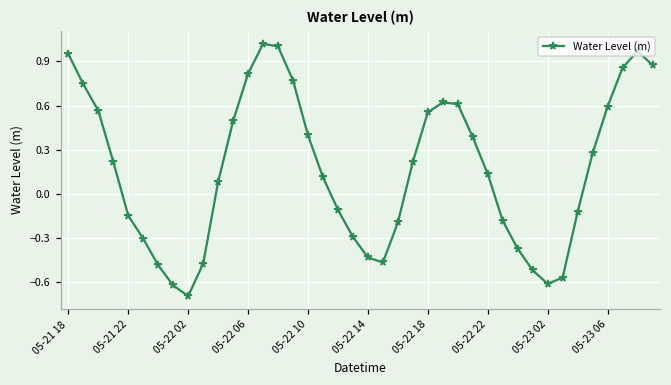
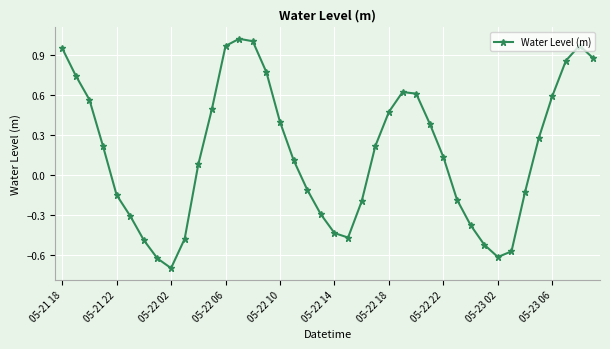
05-22 06: 0.82 -> 0.97
05-22 18: 0.55 -> 0.47
